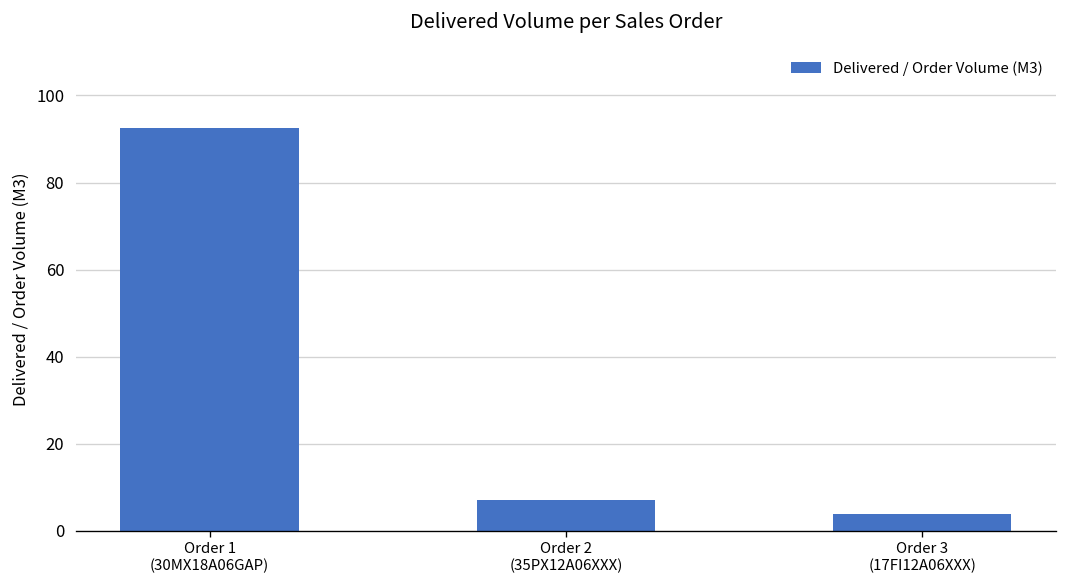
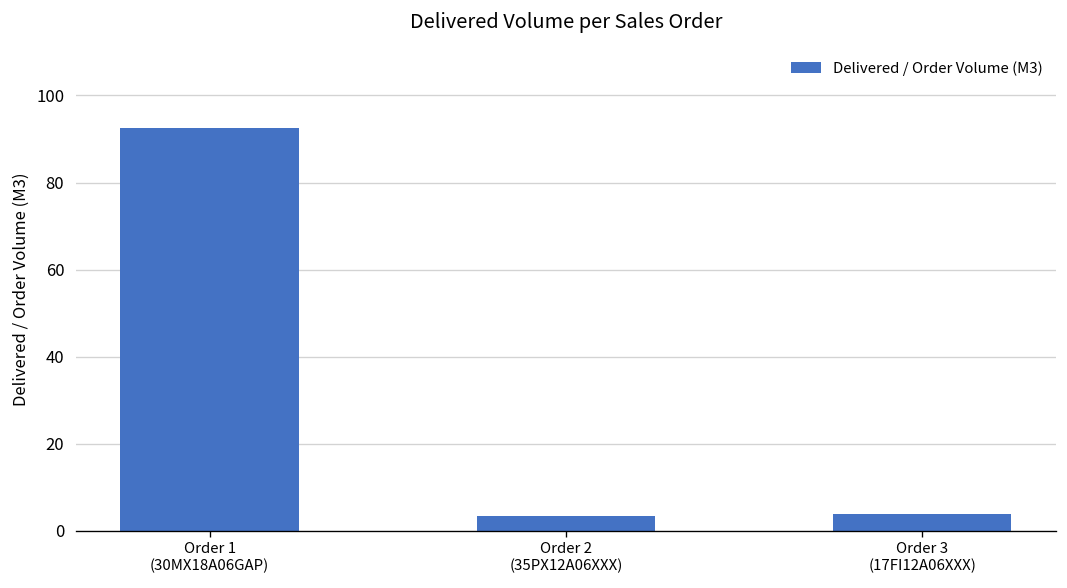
Order 2 (35PX12A06XXX): 7 -> 3
